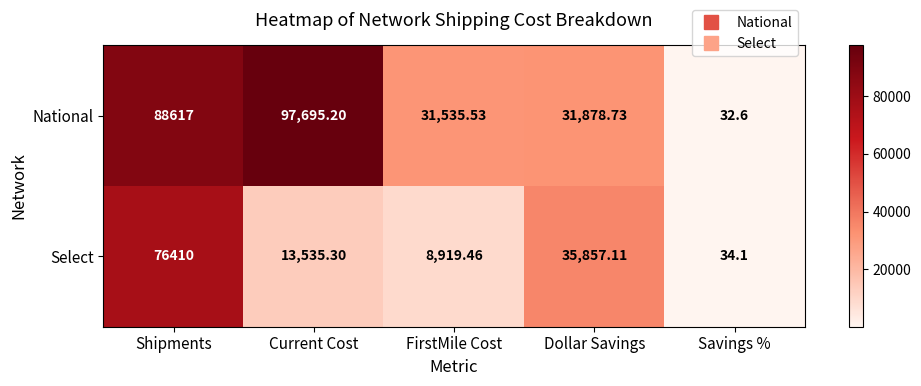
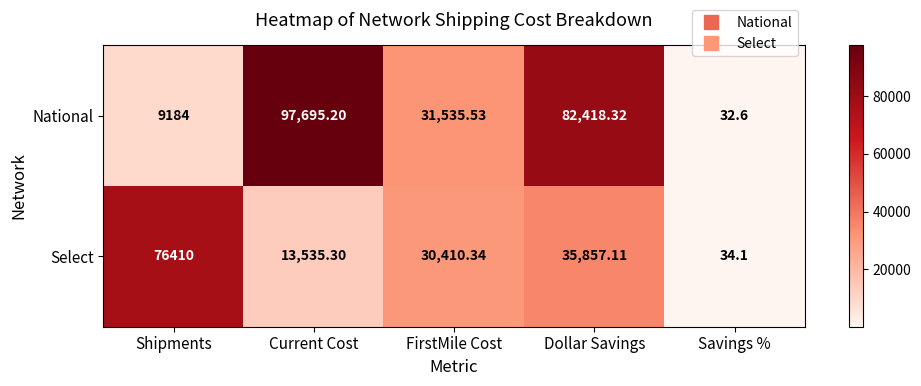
National, Shipments: 88617 -> 9184
National, Dollar Savings: 31,878.73 -> 82,418.32
Select, FirstMile Cost: 8,919.46 -> 30,410.34
